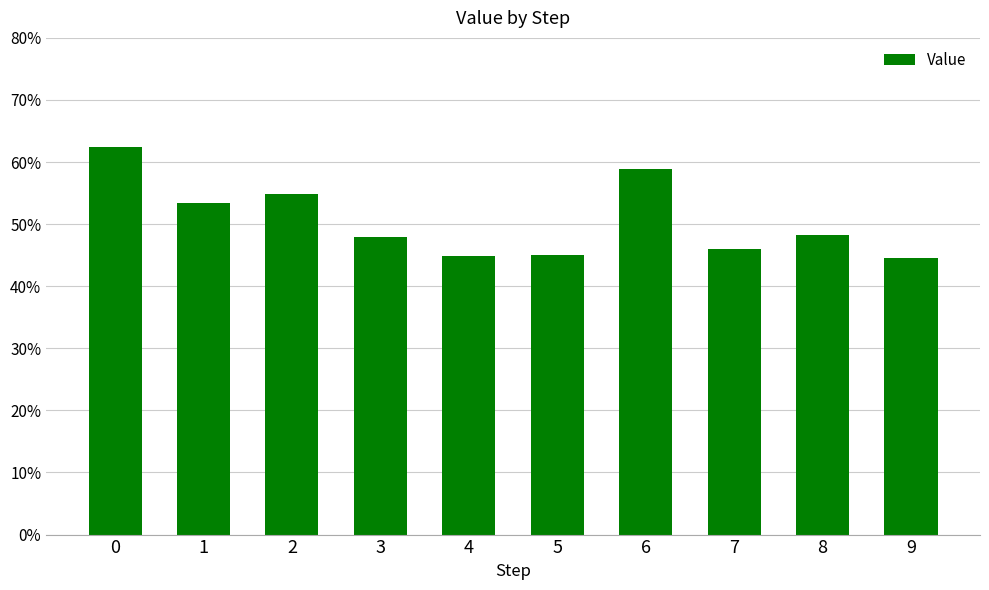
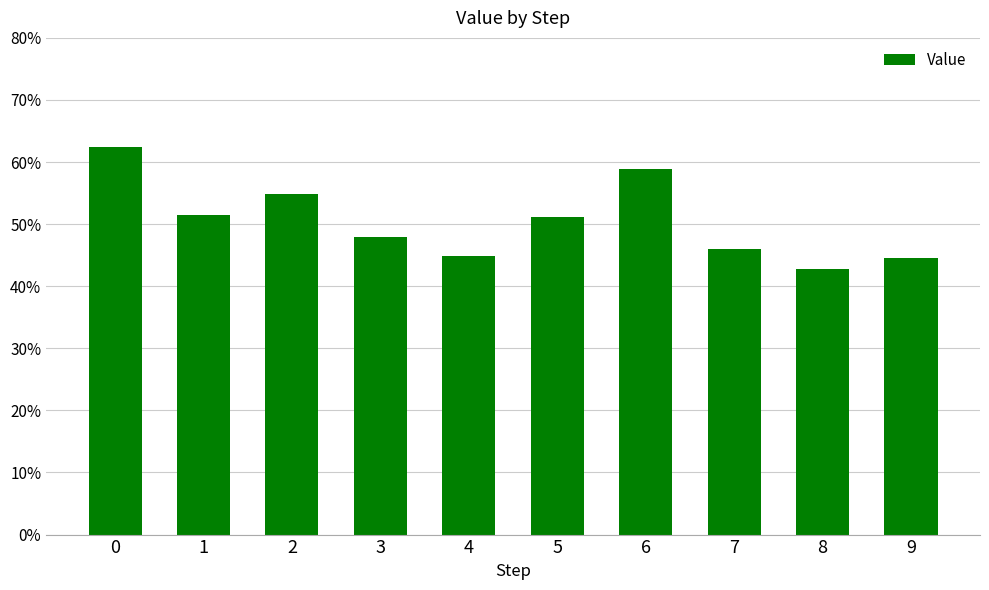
1: 53% -> 52%
5: 45% -> 51%
8: 48% -> 43%
